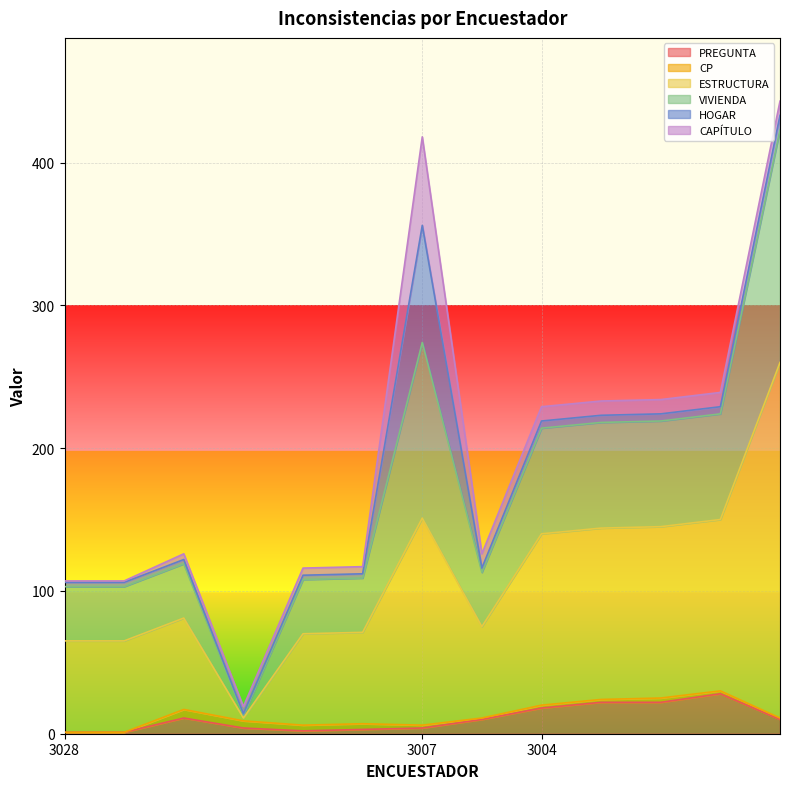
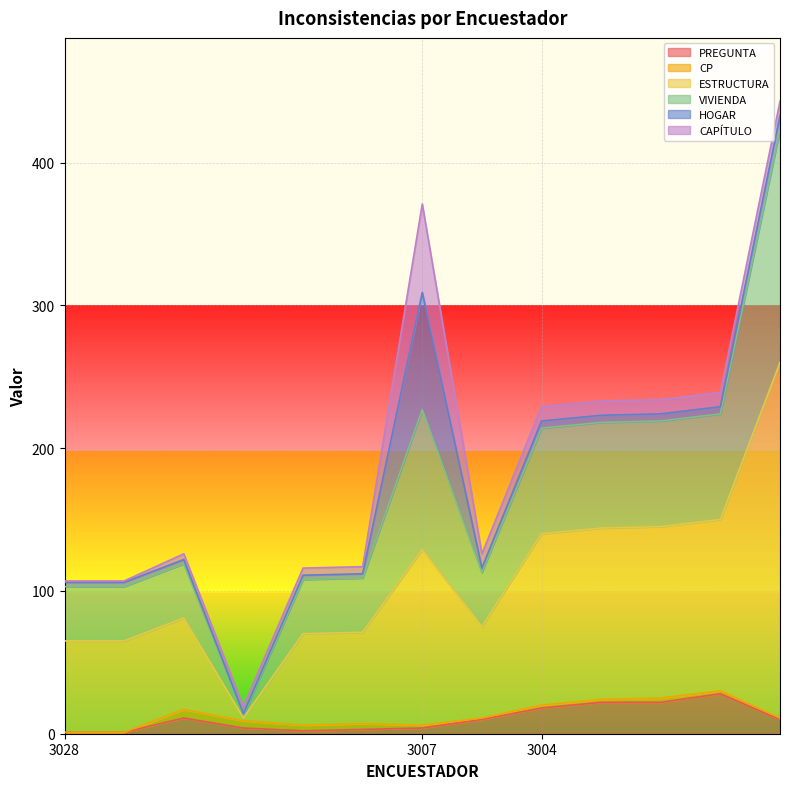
ESTRUCTURA, 3007: 145 -> 123
VIVIENDA, 3007: 123 -> 98
